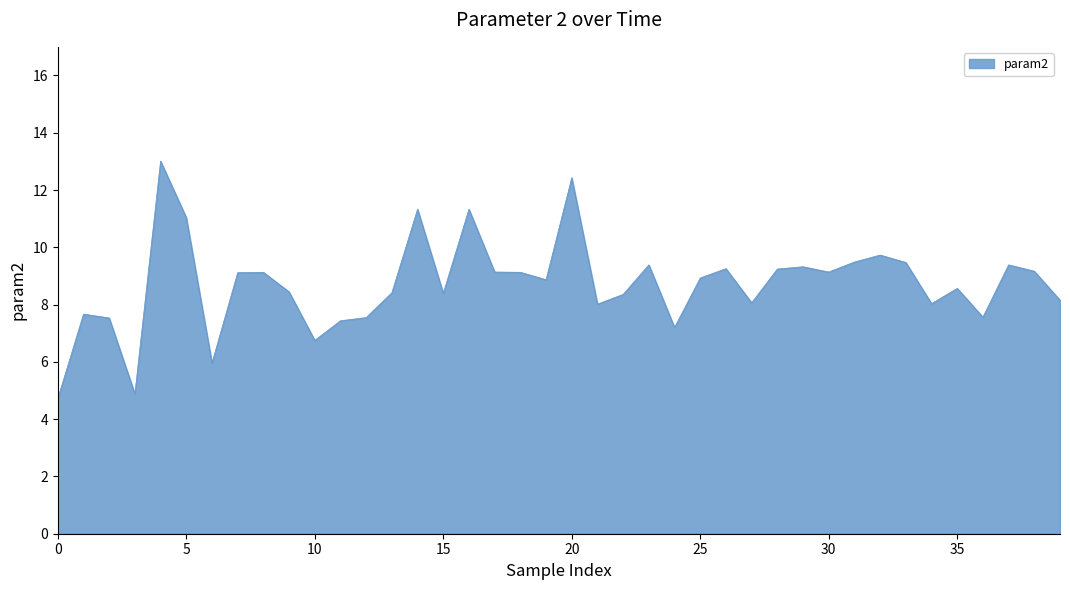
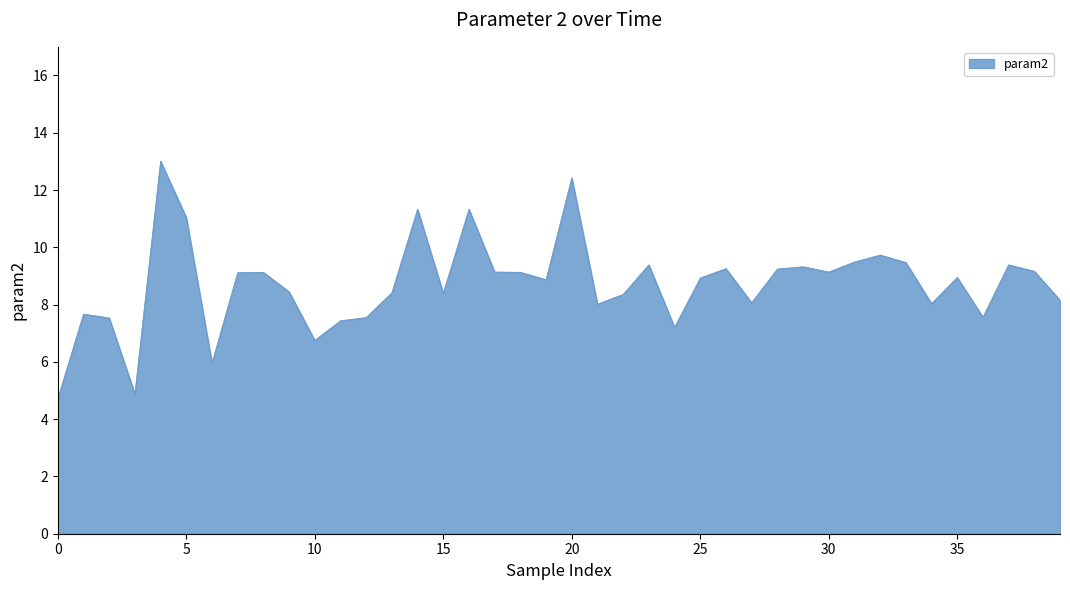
35: 8.6 -> 8.9
